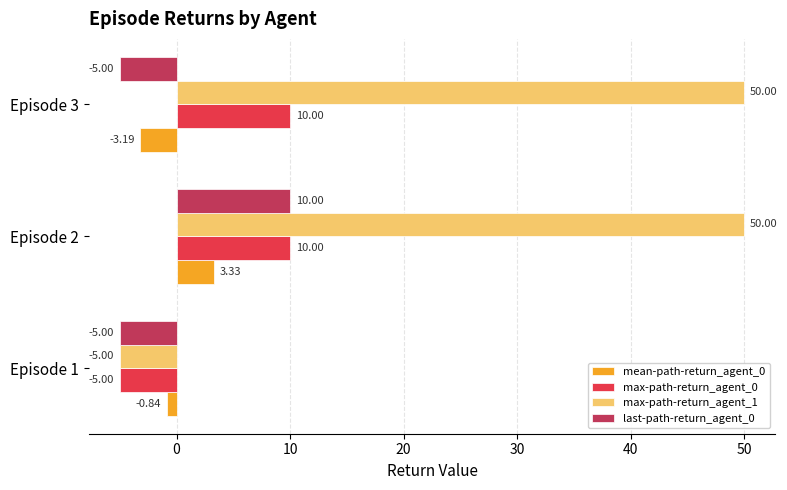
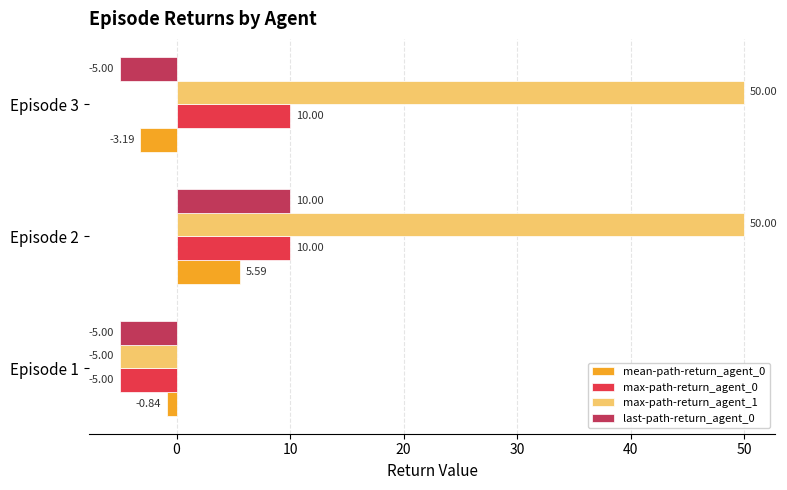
mean-path-return_agent_0, Episode 2: 3.33 -> 5.59
